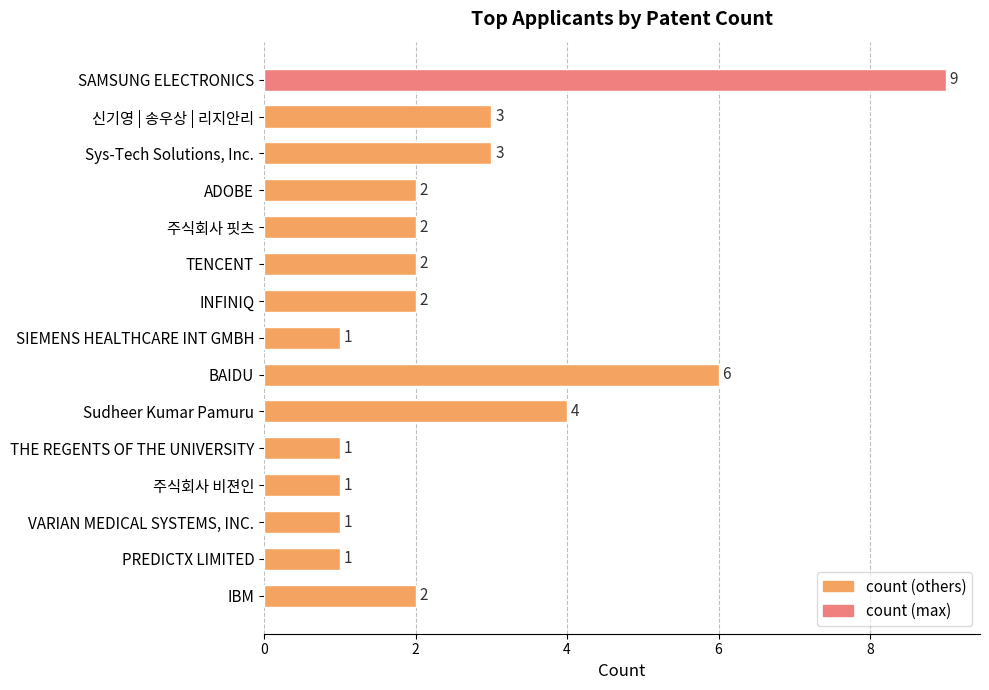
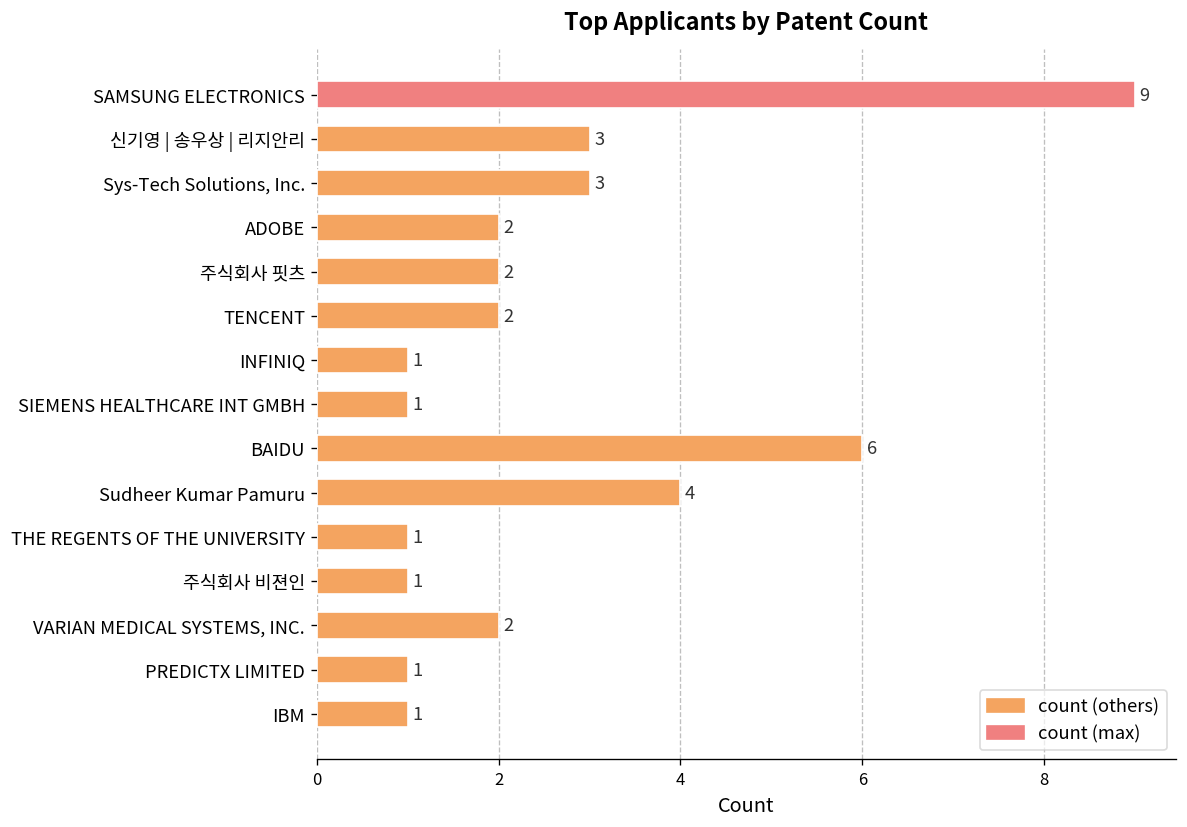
INFINIQ: 2 -> 1
VARIAN MEDICAL SYSTEMS, INC.: 1 -> 2
IBM: 2 -> 1
